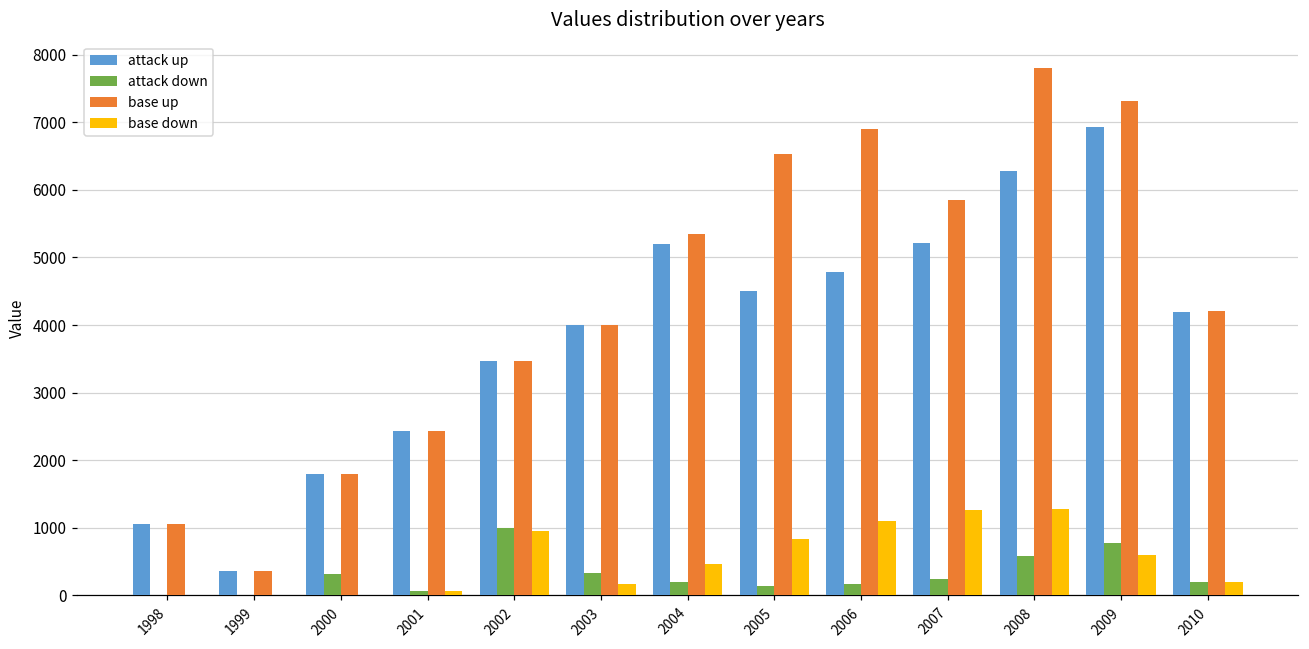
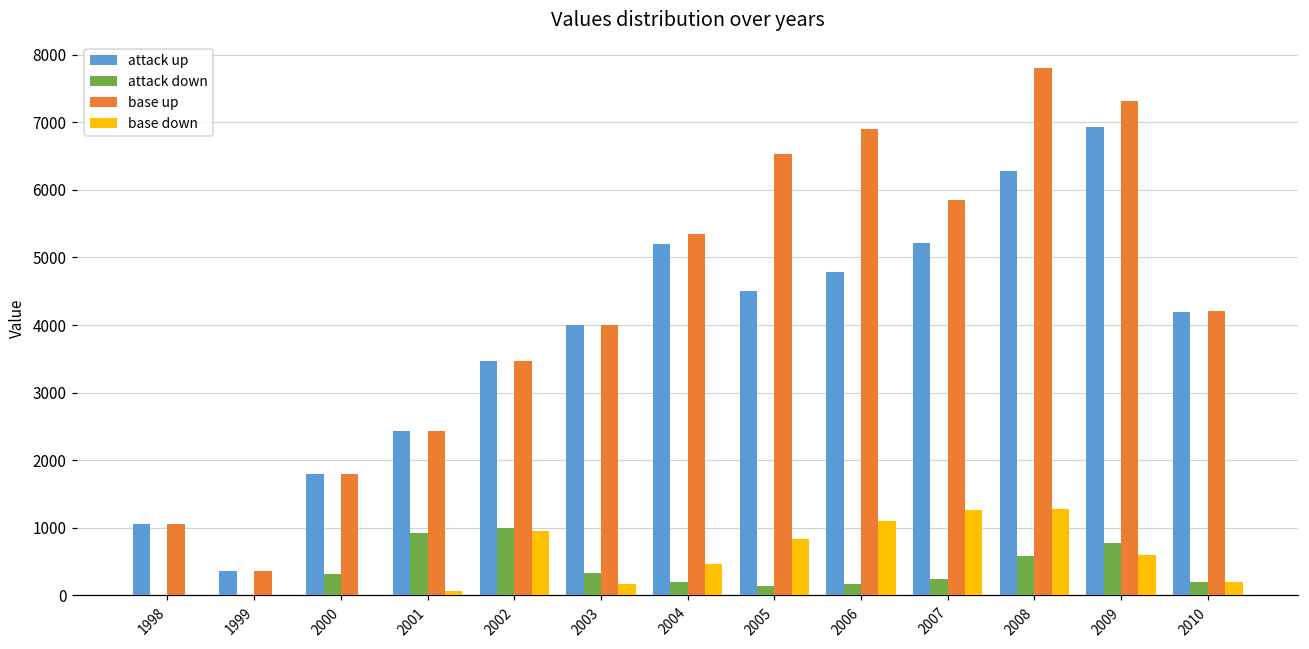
attack down, 2001: 100 -> 900
